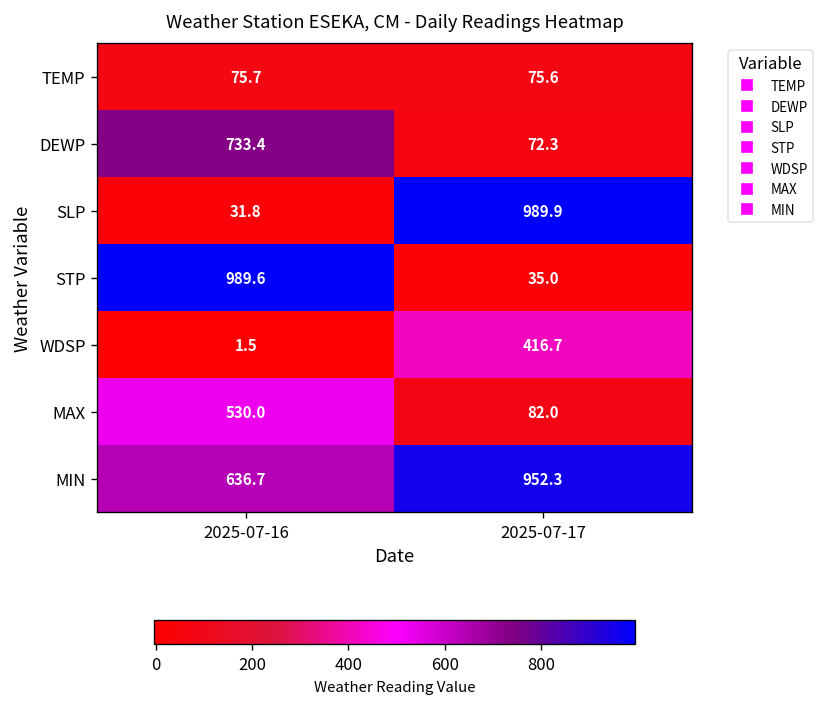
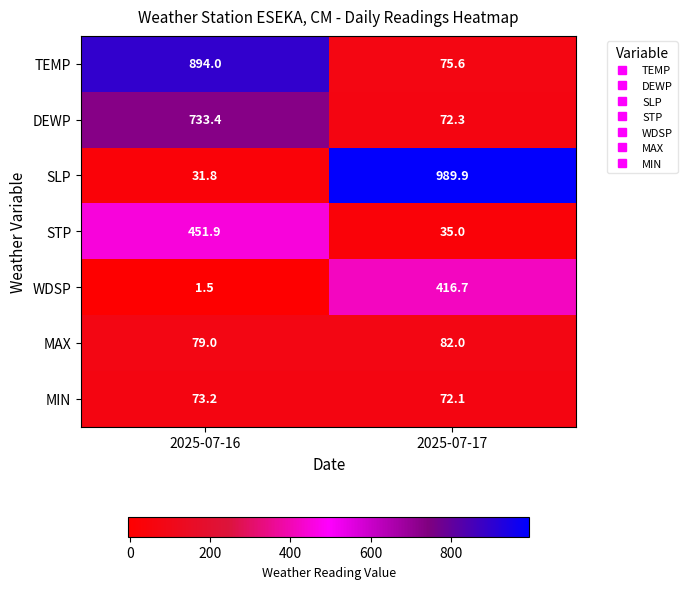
TEMP, 2025-07-16: 75.7 -> 894.0
STP, 2025-07-16: 989.6 -> 451.9
MAX, 2025-07-16: 530.0 -> 79.0
MIN, 2025-07-16: 636.7 -> 73.2
MIN, 2025-07-17: 952.3 -> 72.1
